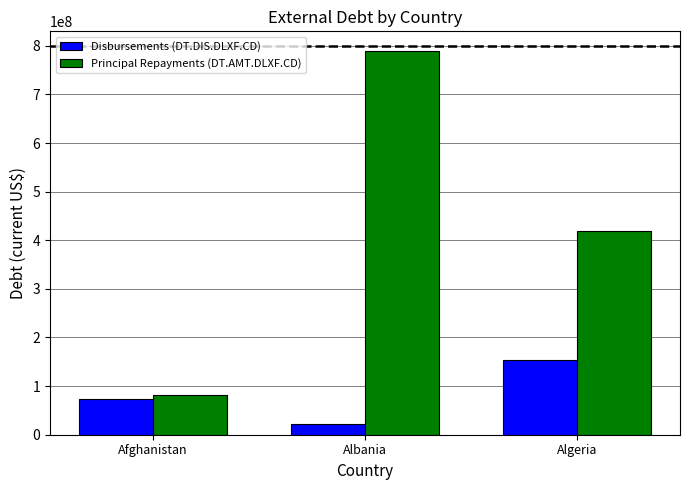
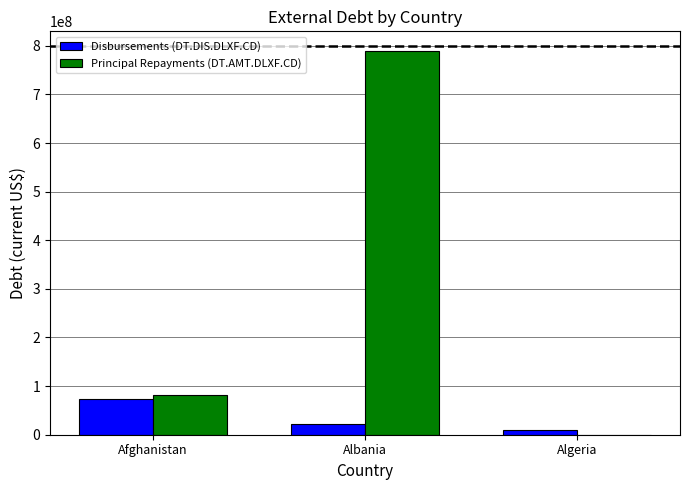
Disbursements (DT.DIS.DLXF.CD), Algeria: 150000000 -> 10000000
Principal Repayments (DT.AMT.DLXF.CD), Algeria: 420000000 -> 0
